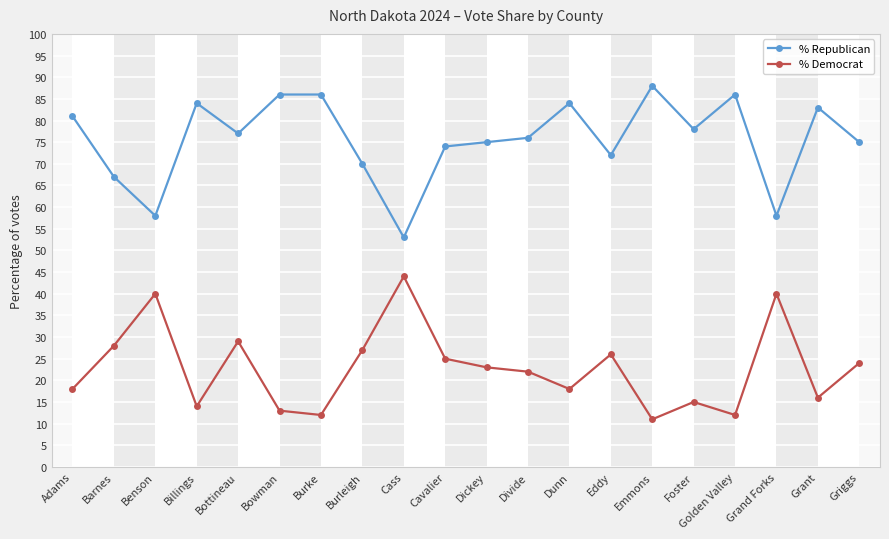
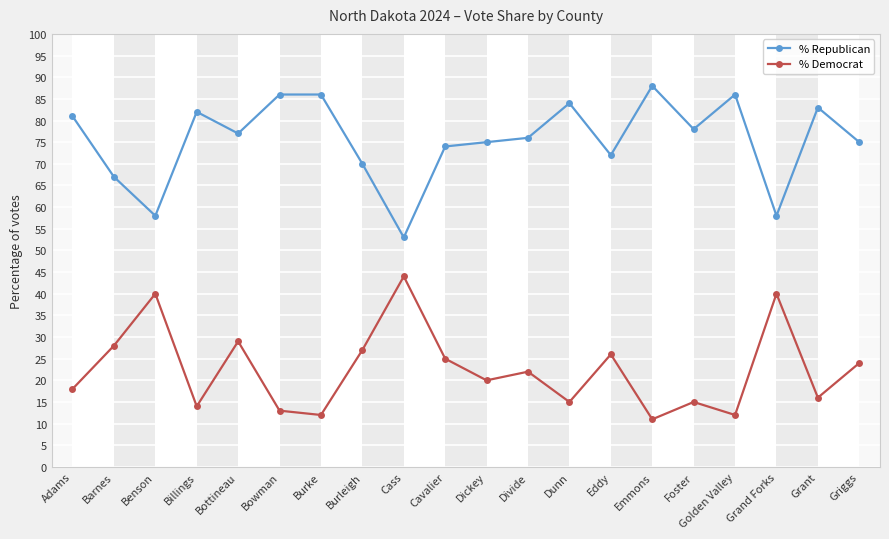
% Republican, Billings: 84 -> 82
% Democrat, Dickey: 23 -> 20
% Democrat, Dunn: 18 -> 15
